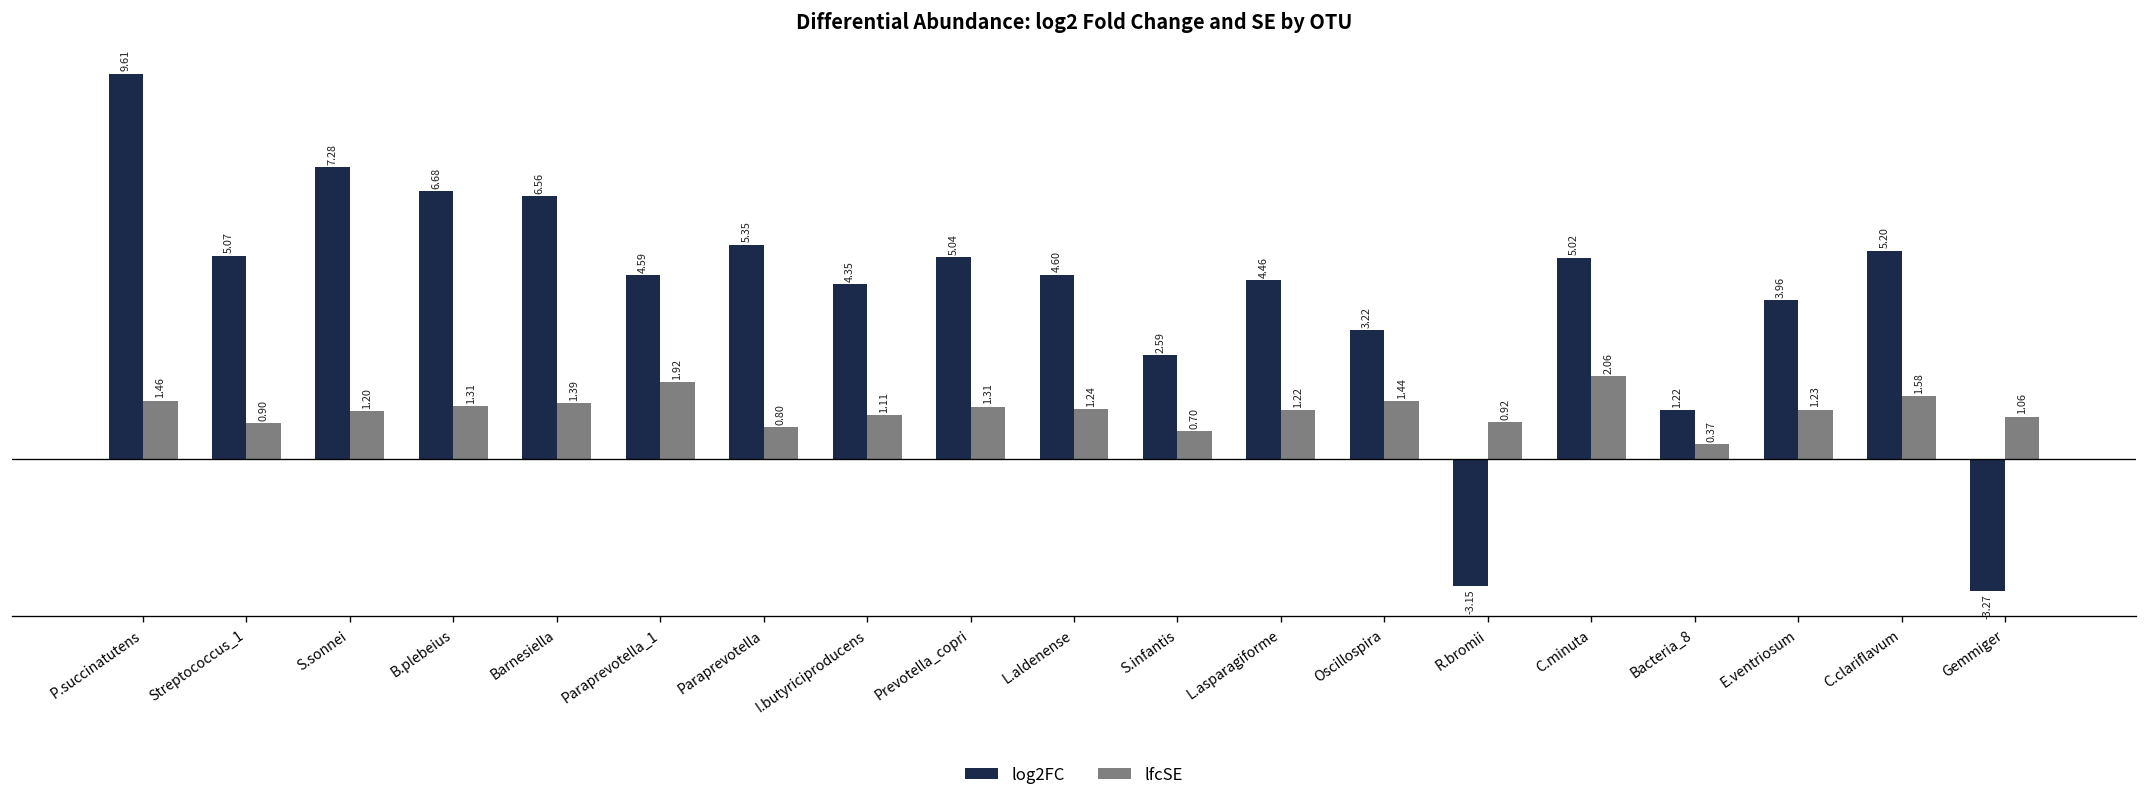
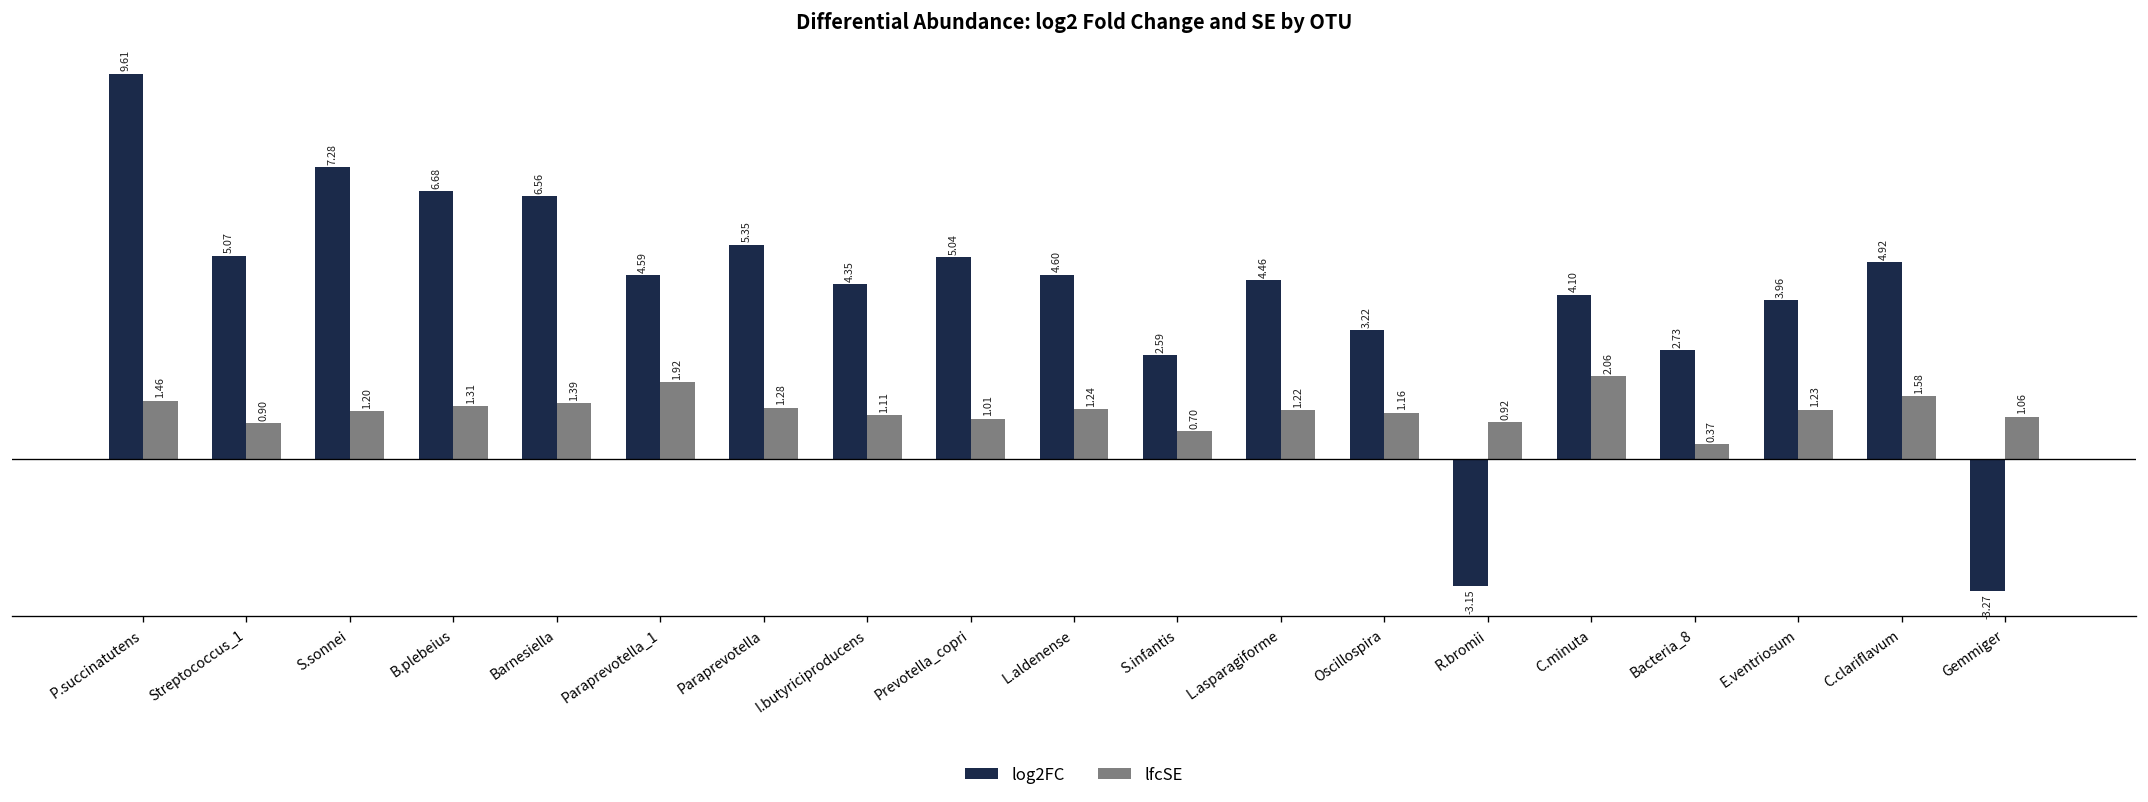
lfcSE, Paraprevotella: 0.80 -> 1.28
lfcSE, Prevotella_copri: 1.31 -> 1.01
lfcSE, Oscillospira: 1.44 -> 1.16
log2FC, C.minuta: 5.02 -> 4.10
log2FC, Bacteria_8: 1.22 -> 2.73
log2FC, C.clariflavum: 5.20 -> 4.92
